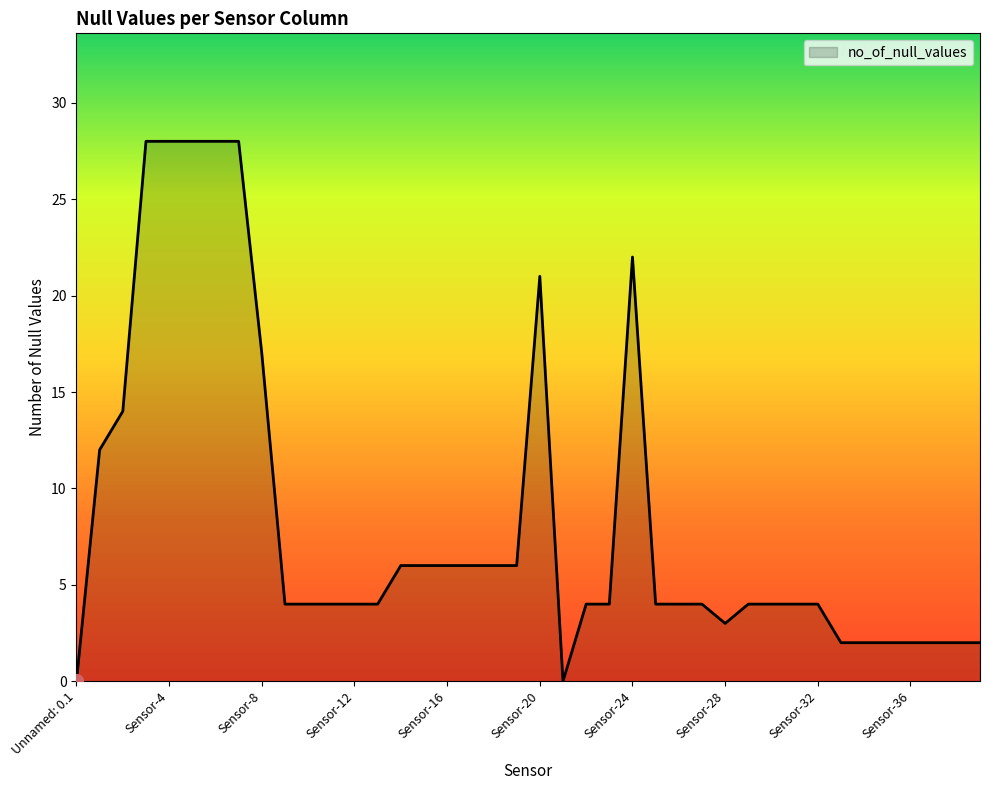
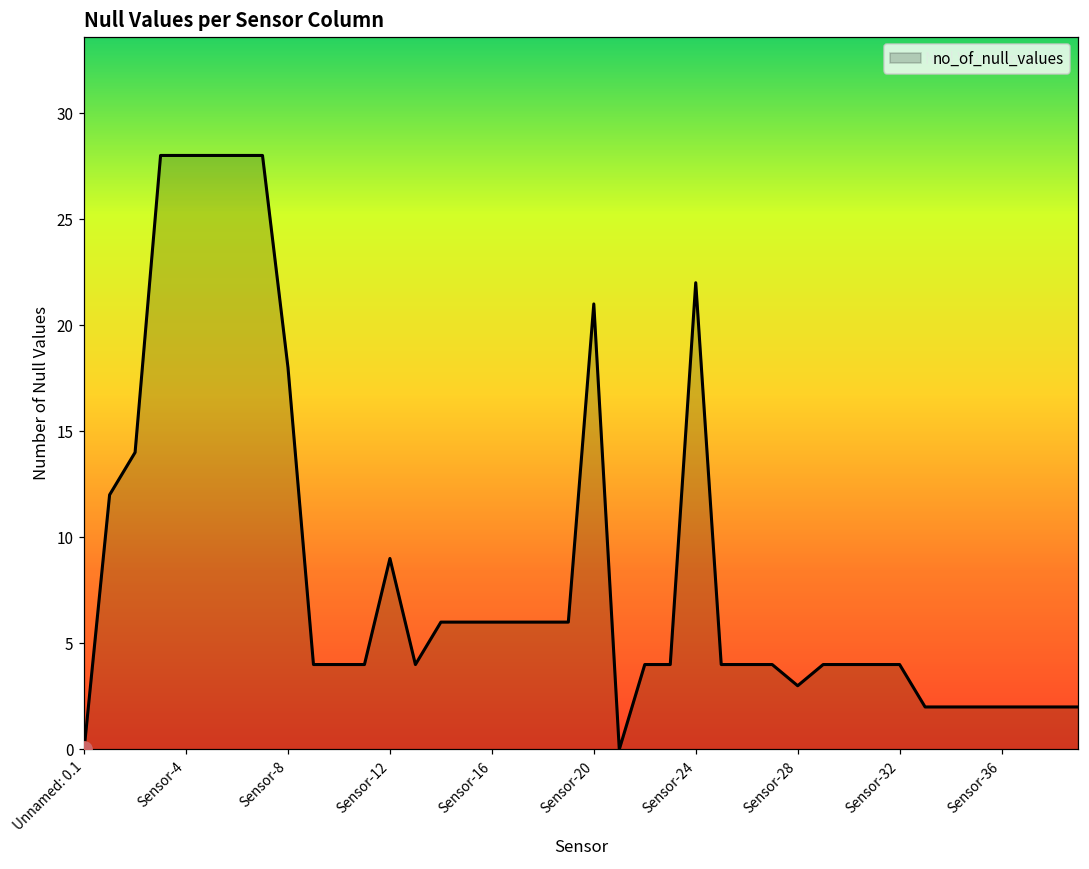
no_of_null_values, Sensor-8: 17 -> 18
no_of_null_values, Sensor-12: 4 -> 9
